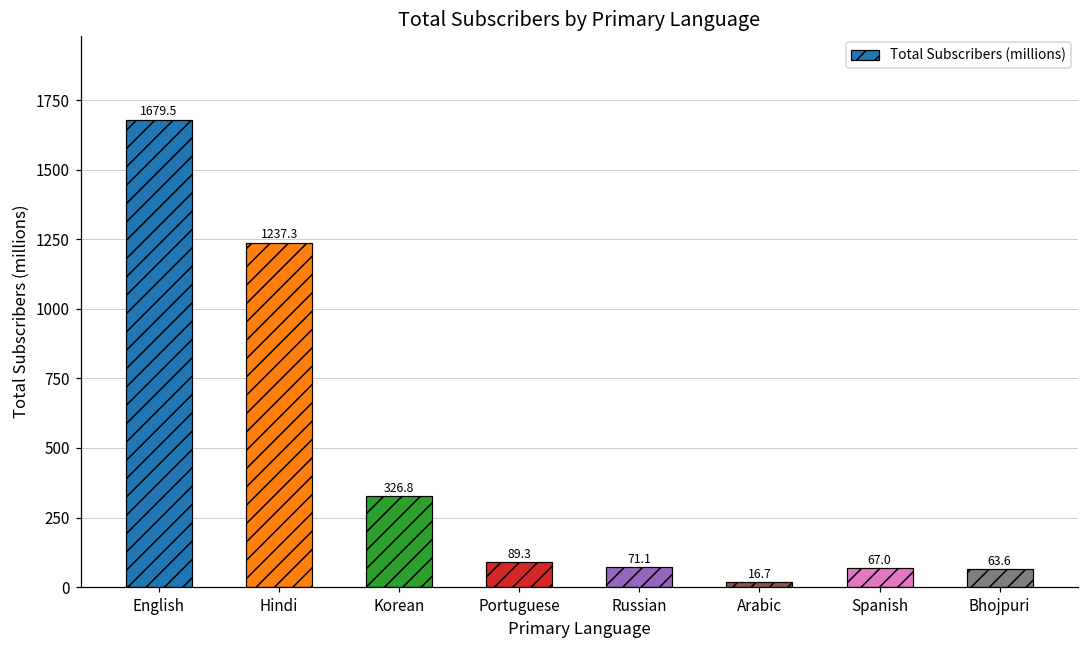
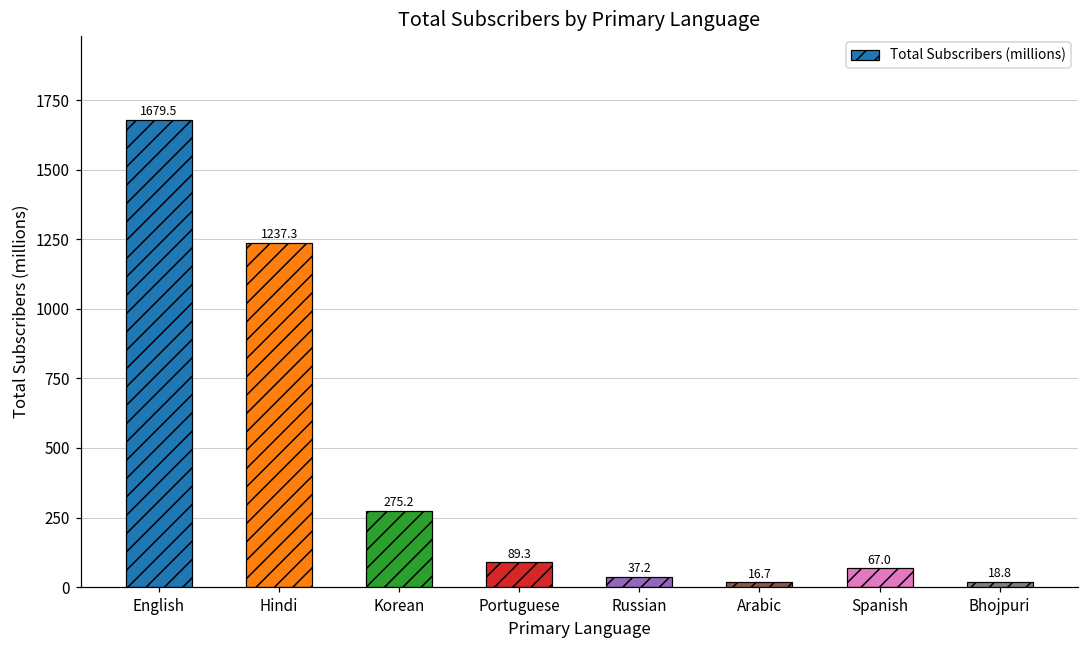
Korean: 326.8 -> 275.2
Russian: 71.1 -> 37.2
Bhojpuri: 63.6 -> 18.8
